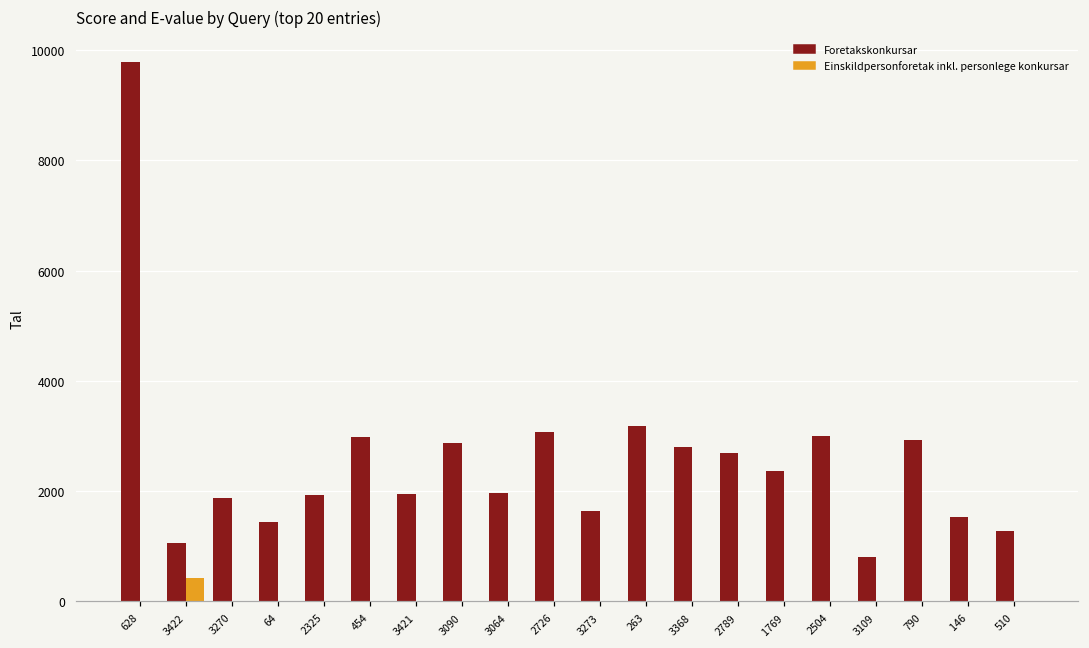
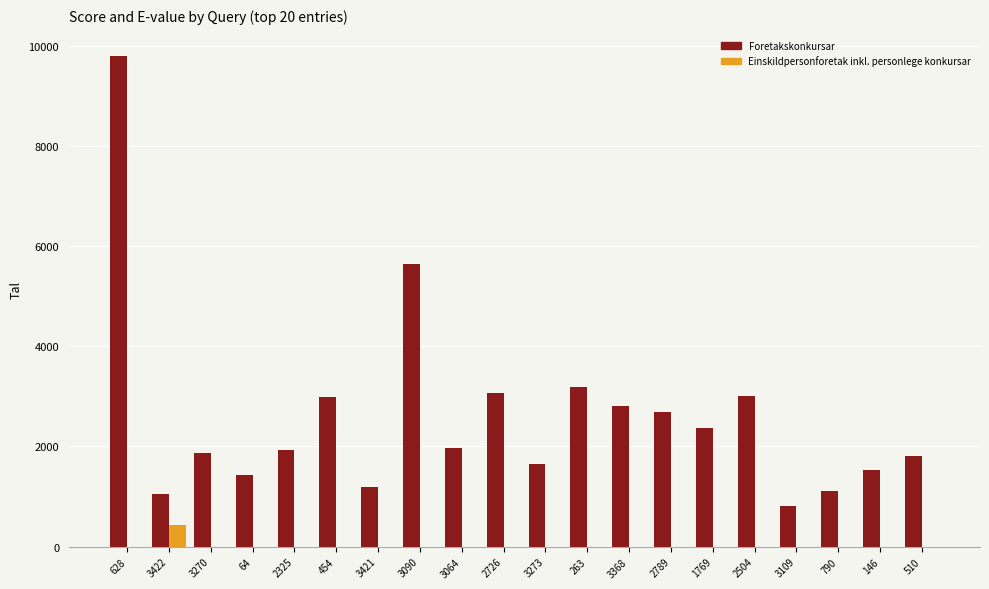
Foretakskonkursar, 3421: 2000 -> 1200
Foretakskonkursar, 3090: 2900 -> 5600
Foretakskonkursar, 790: 2900 -> 1100
Foretakskonkursar, 510: 1300 -> 1800
